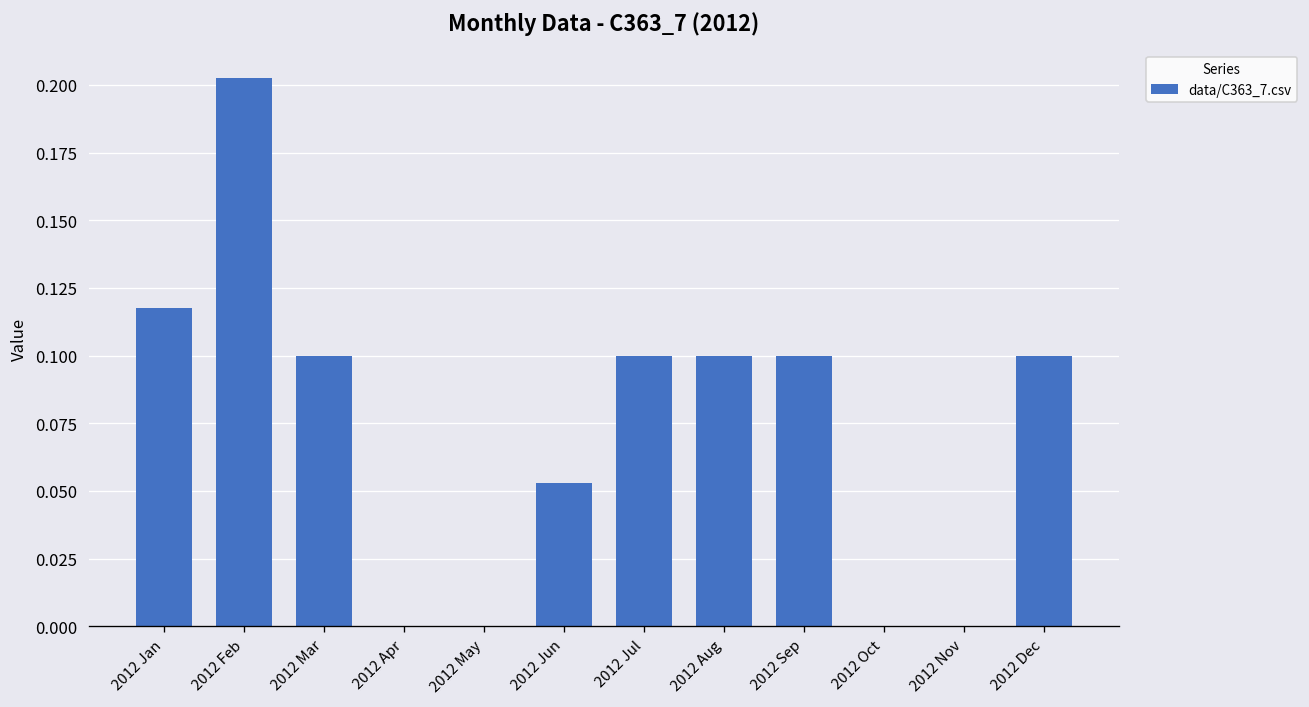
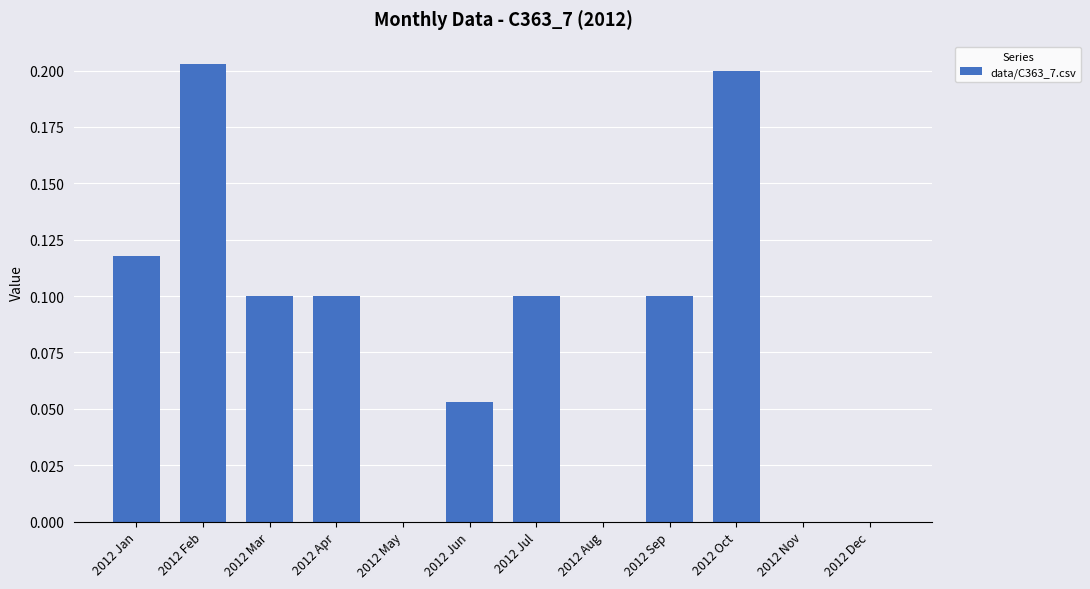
2012 Apr: 0.0 -> 0.1
2012 Aug: 0.1 -> 0.0
2012 Oct: 0.0 -> 0.2
2012 Dec: 0.1 -> 0.0
